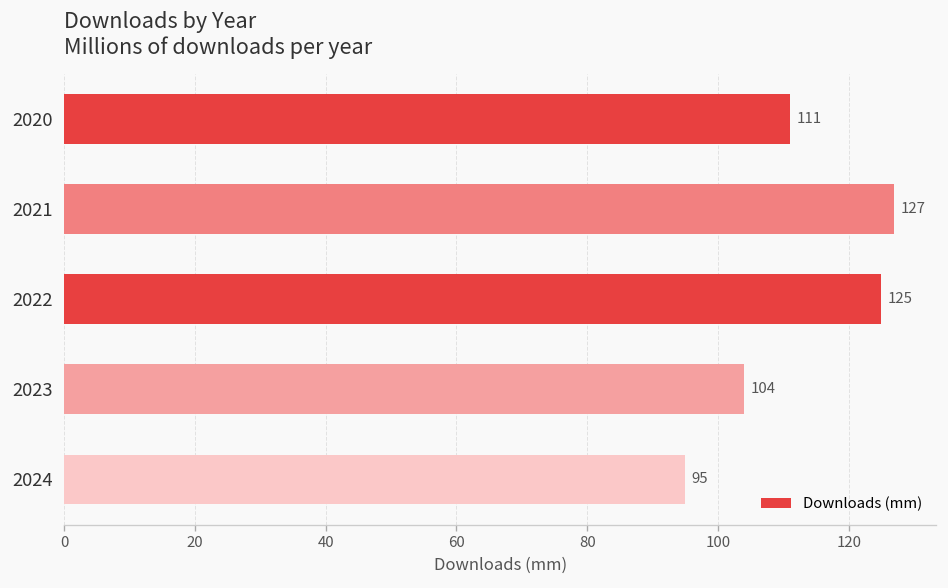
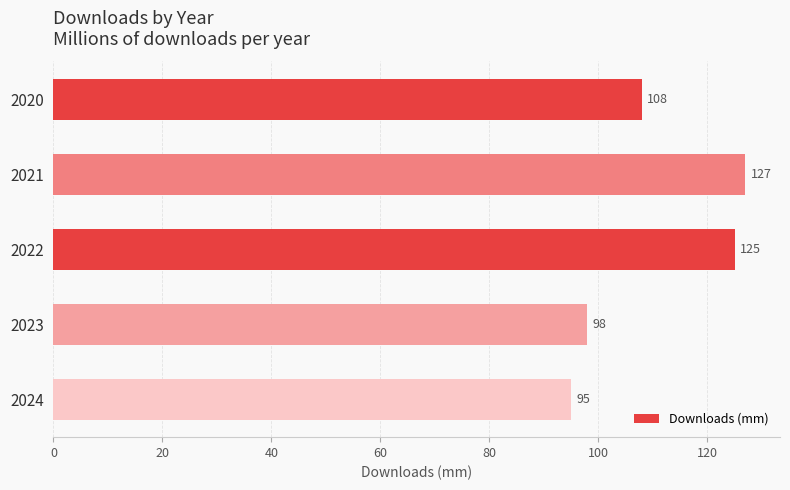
2020: 111 -> 108
2023: 104 -> 98
